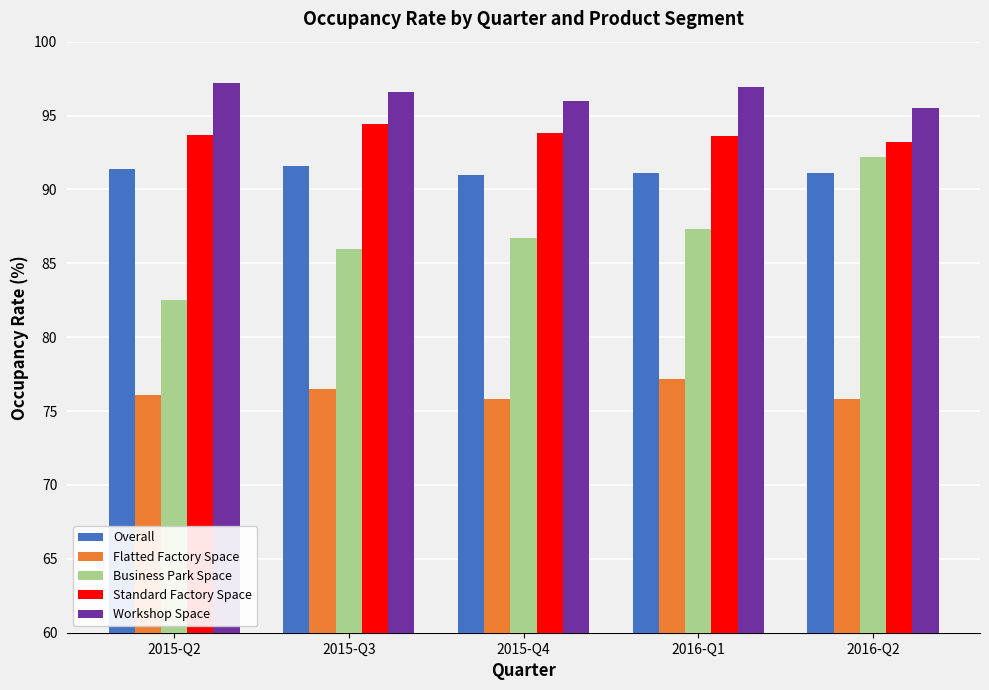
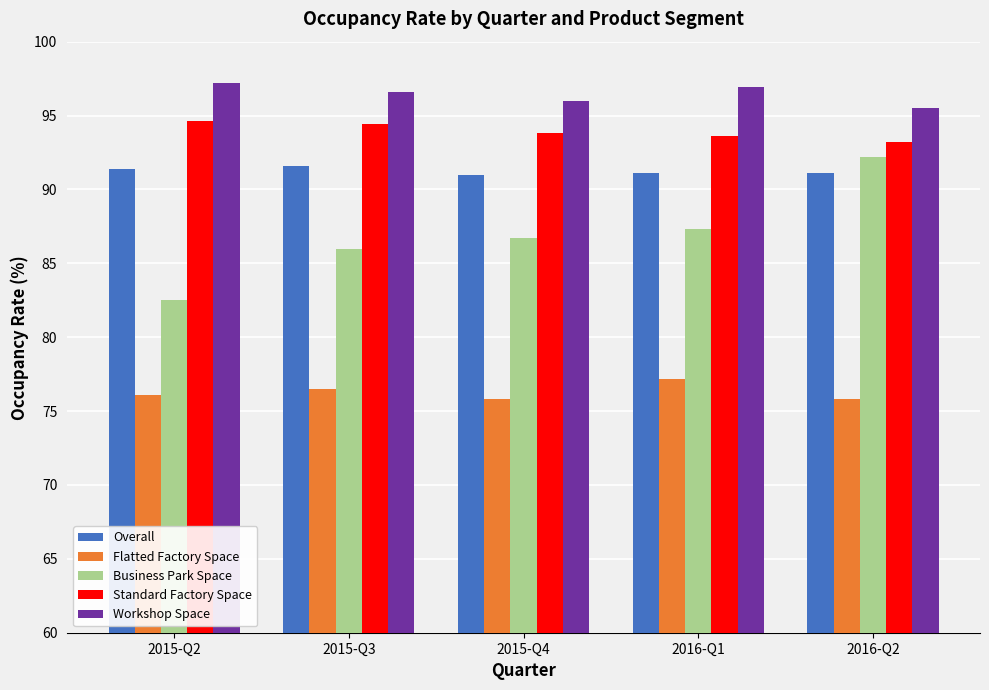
Standard Factory Space, 2015-Q2: 93.7 -> 94.6
